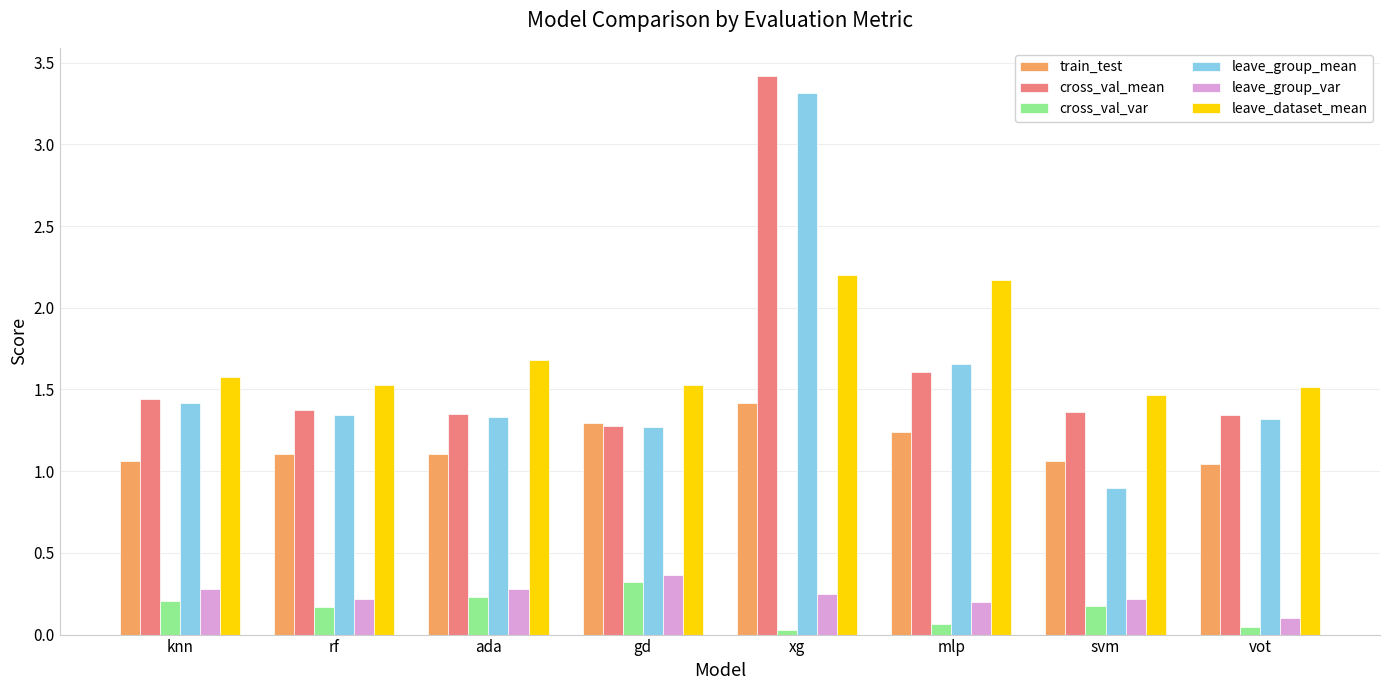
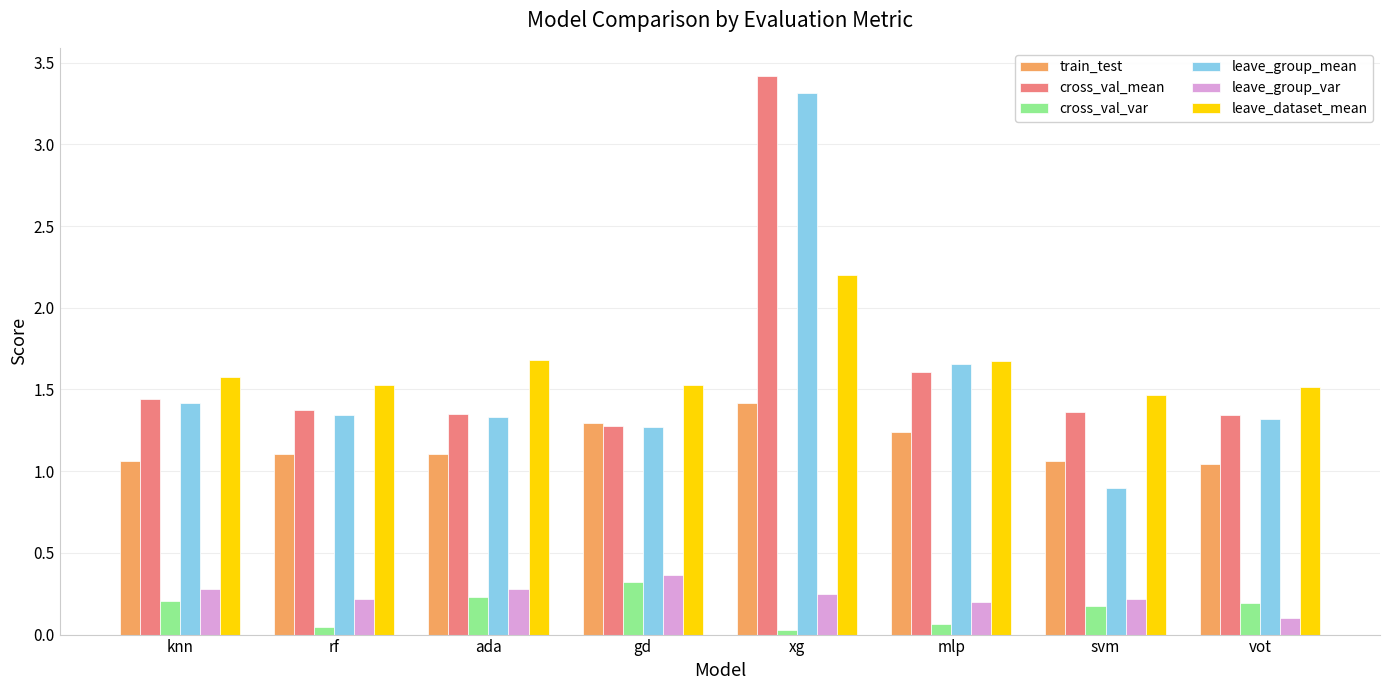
cross_val_var, rf: 0.17 -> 0.05
leave_dataset_mean, mlp: 2.17 -> 1.68
cross_val_var, vot: 0.05 -> 0.20
